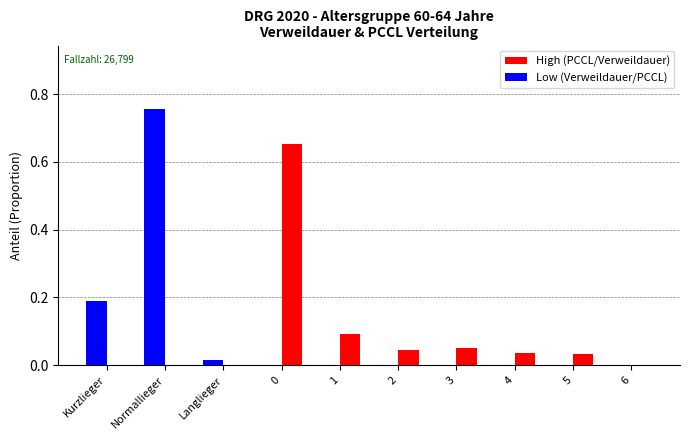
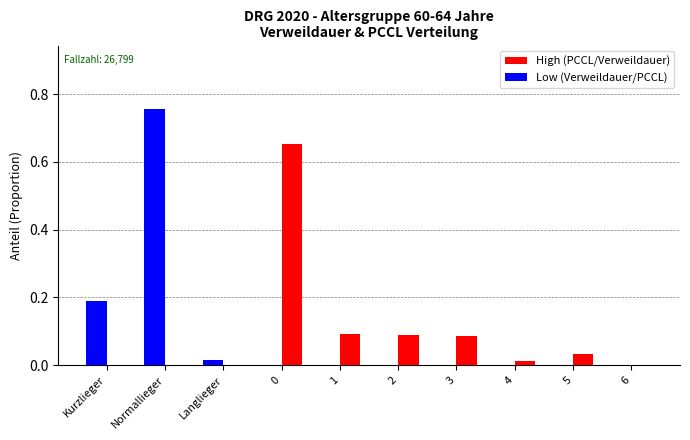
High (PCCL/Verweildauer), 2: 0.05 -> 0.09
High (PCCL/Verweildauer), 3: 0.05 -> 0.09
High (PCCL/Verweildauer), 4: 0.04 -> 0.01
